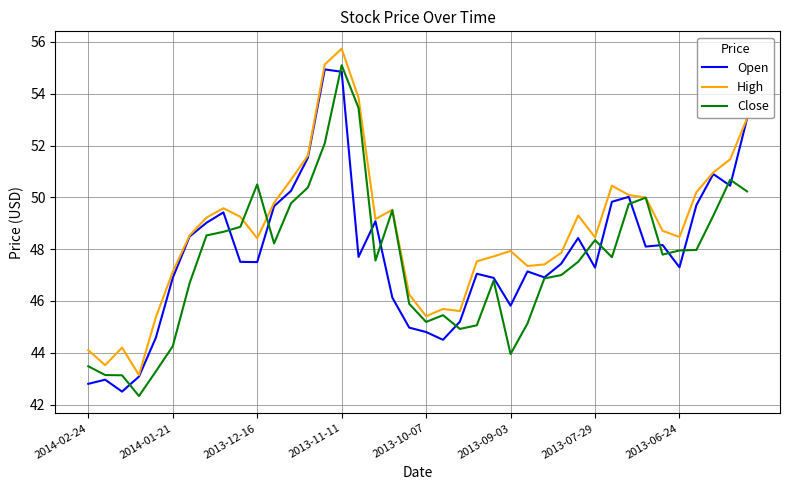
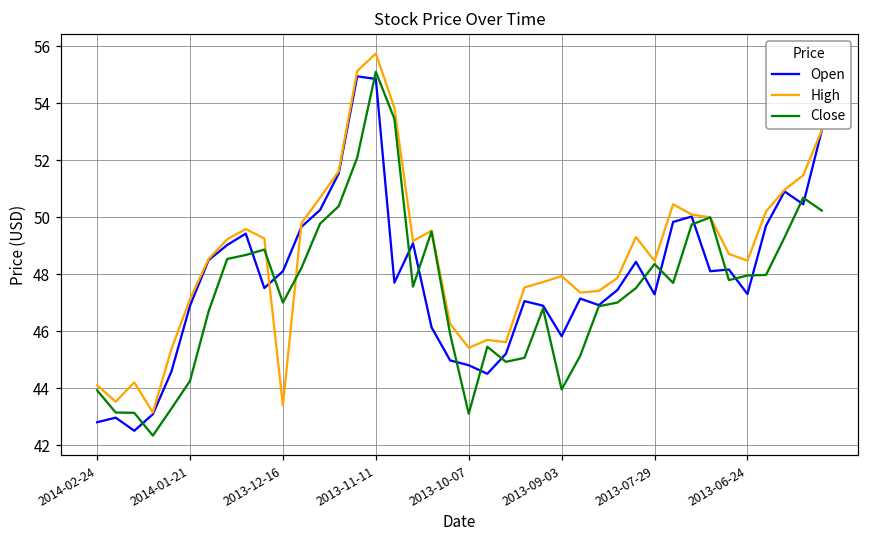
Close, 2014-02-24: 43.5 -> 43.9
Open, 2013-12-16: 47.5 -> 48.1
High, 2013-12-16: 48.4 -> 43.4
Close, 2013-12-16: 50.5 -> 47.0
Close, 2013-10-07: 45.2 -> 43.1
